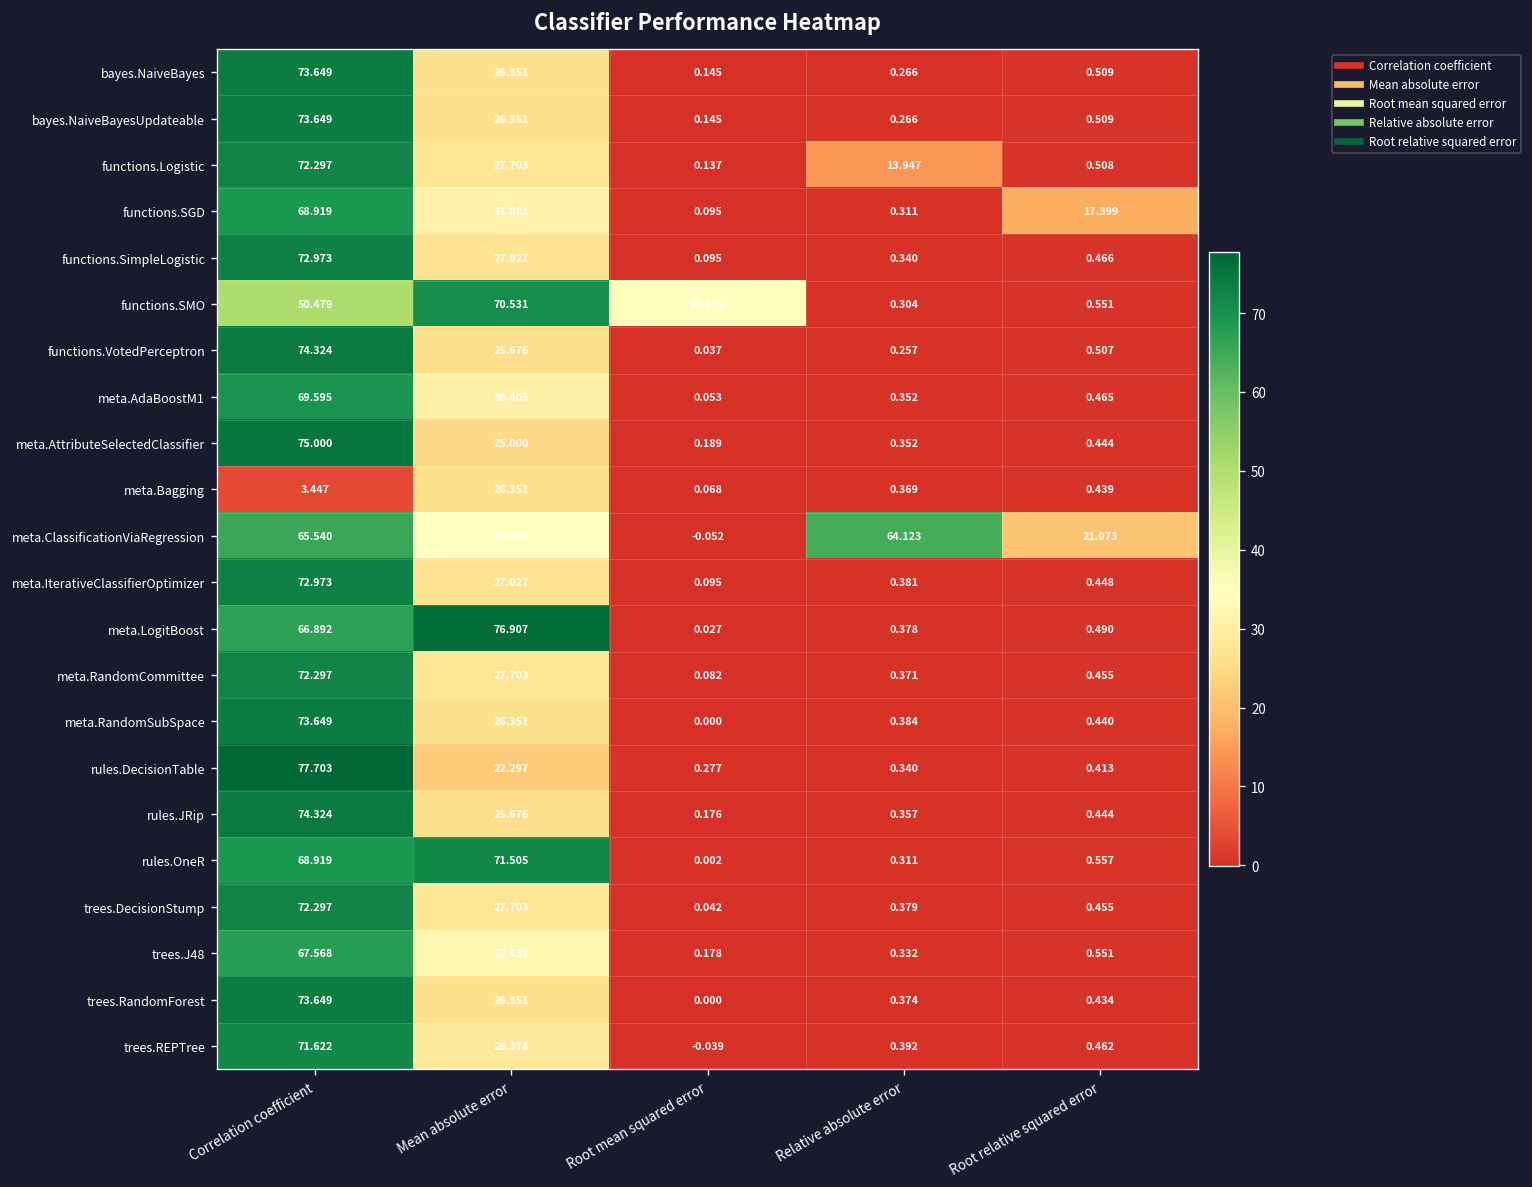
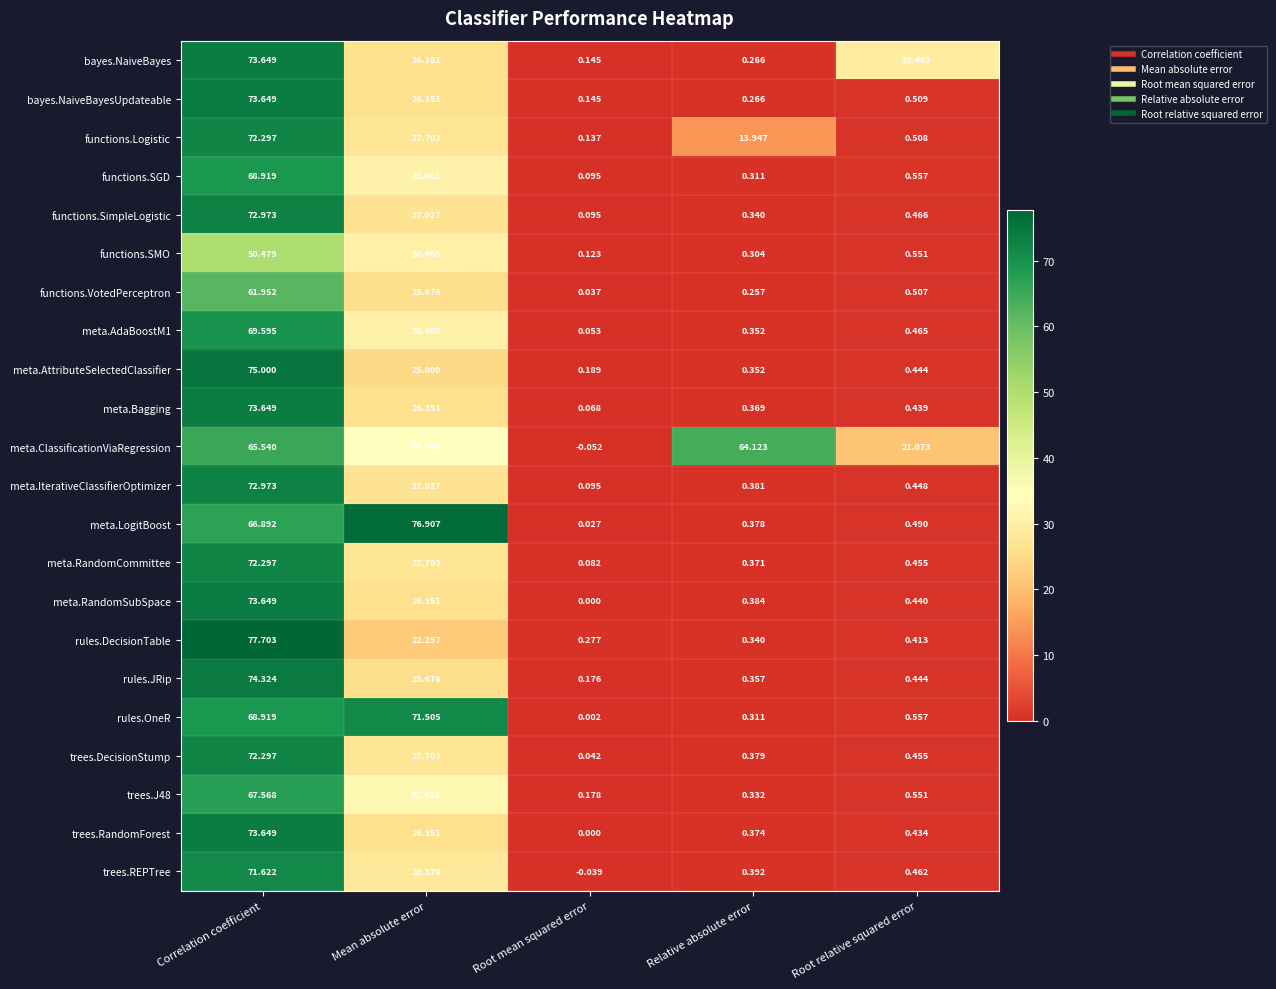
bayes.NaiveBayes, Root relative squared error: 0.509 -> 29.483
functions.SGD, Root relative squared error: 17.399 -> 0.557
functions.SMO, Mean absolute error: 70.531 -> 30.405
functions.SMO, Root mean squared error: 33.975 -> 0.123
functions.VotedPerceptron, Correlation coefficient: 74.324 -> 61.952
meta.Bagging, Correlation coefficient: 3.447 -> 73.649
